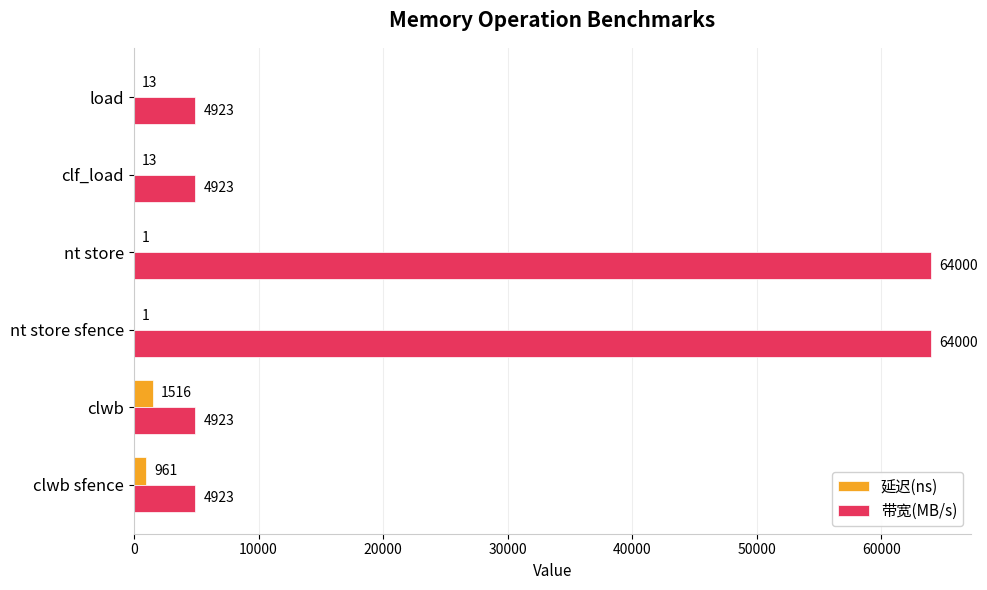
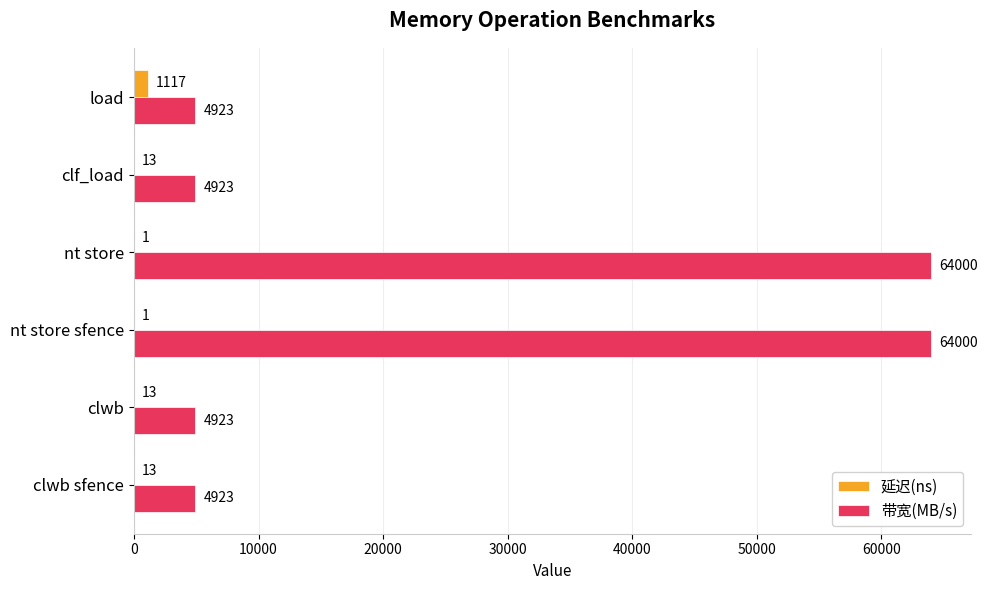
延迟(ns), load: 13 -> 1117
延迟(ns), clwb: 1516 -> 13
延迟(ns), clwb sfence: 961 -> 13
